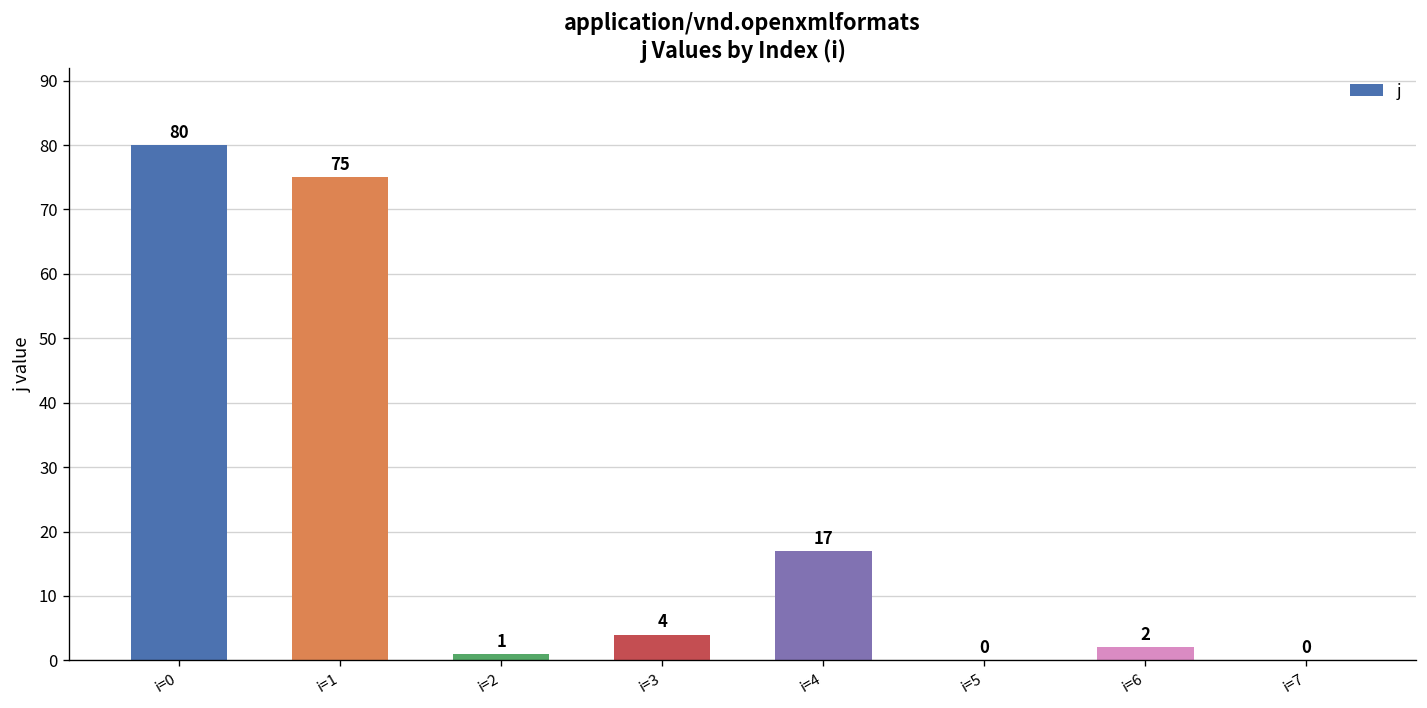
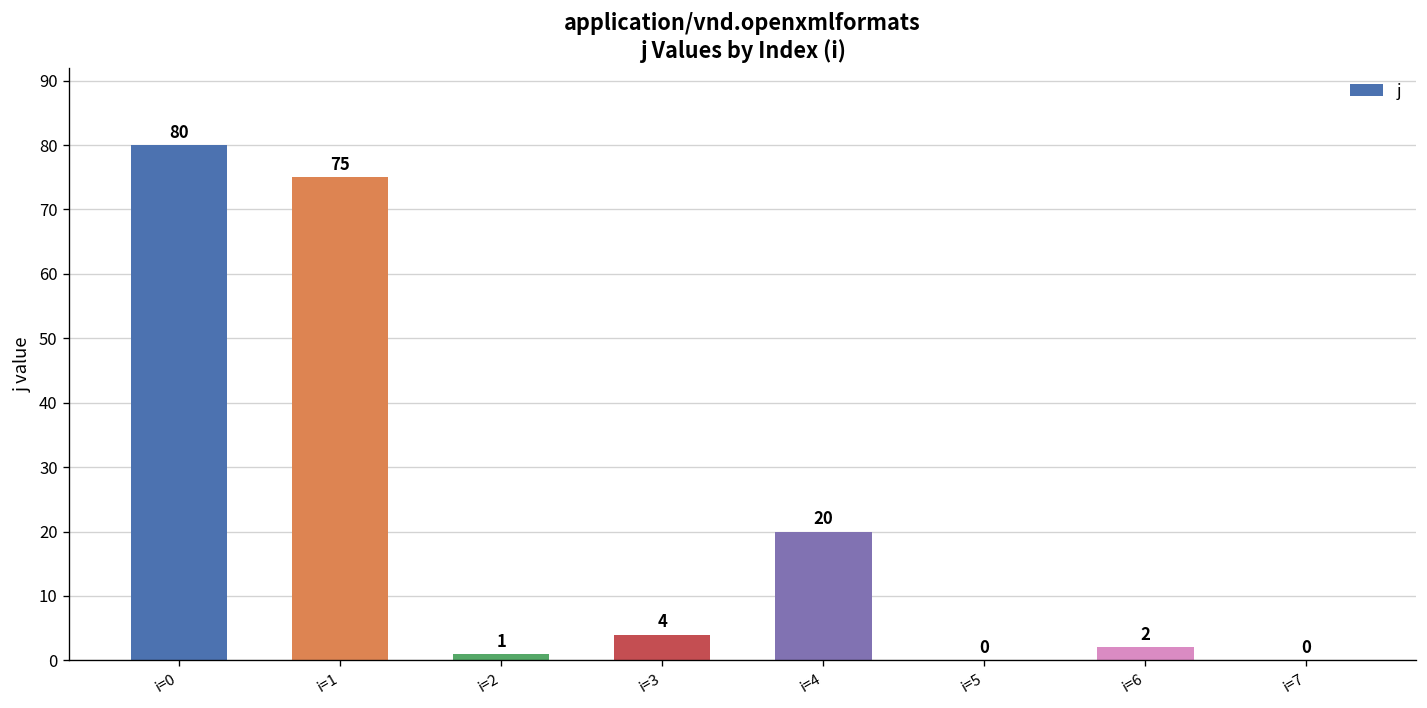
i=4: 17 -> 20
